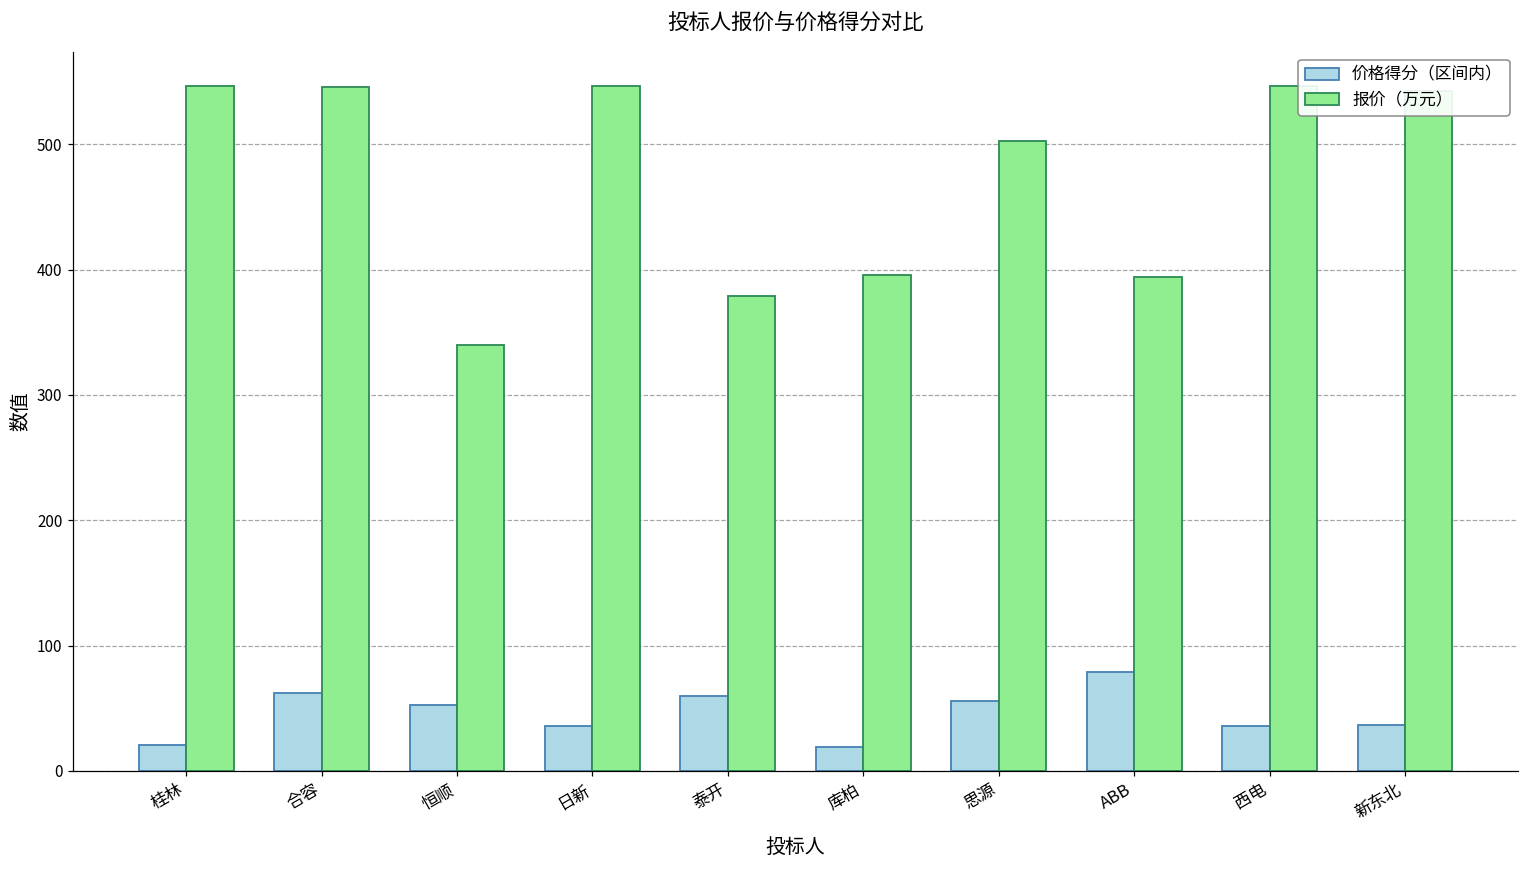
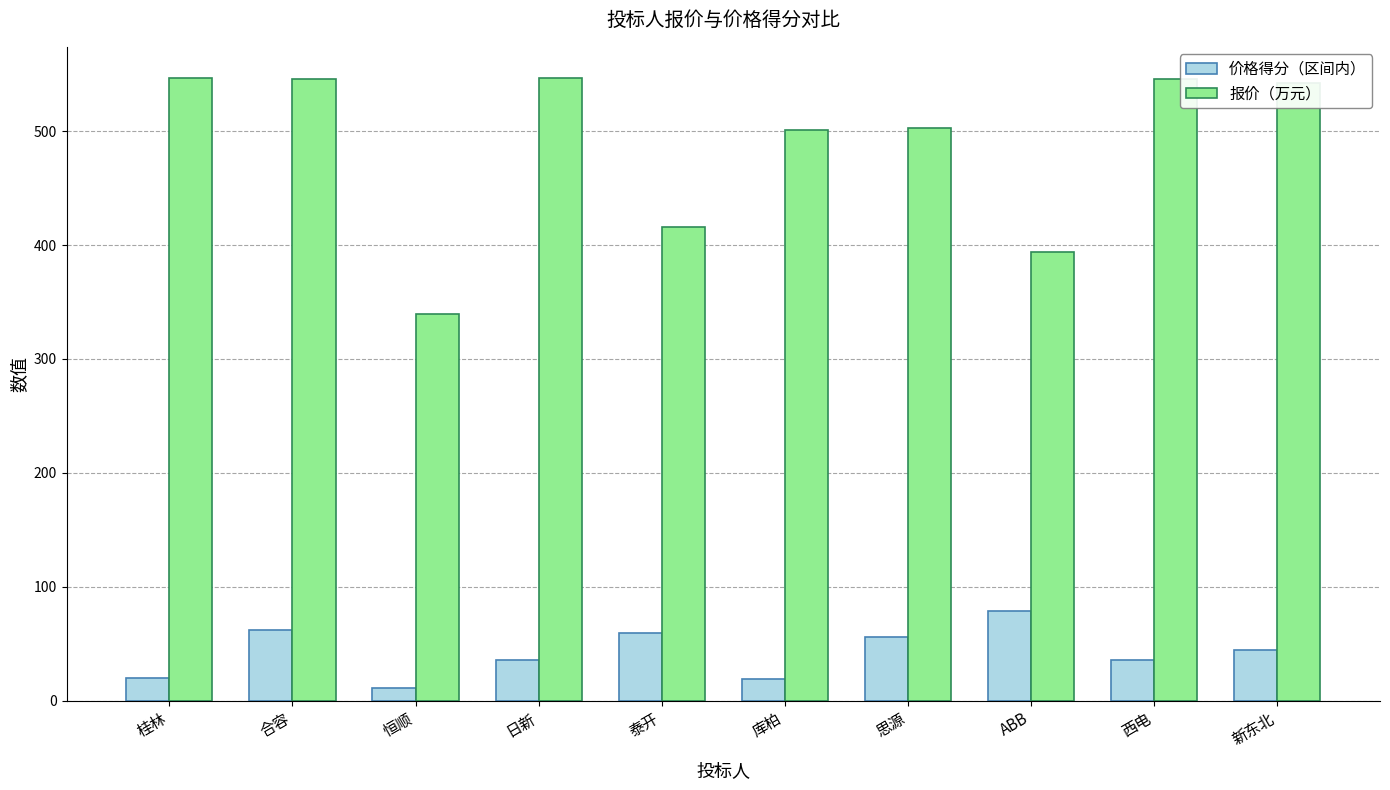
价格得分（区间内）, 恒顺: 53 -> 11
报价（万元）, 泰开: 379 -> 416
报价（万元）, 库柏: 396 -> 501
价格得分（区间内）, 新东北: 37 -> 45
